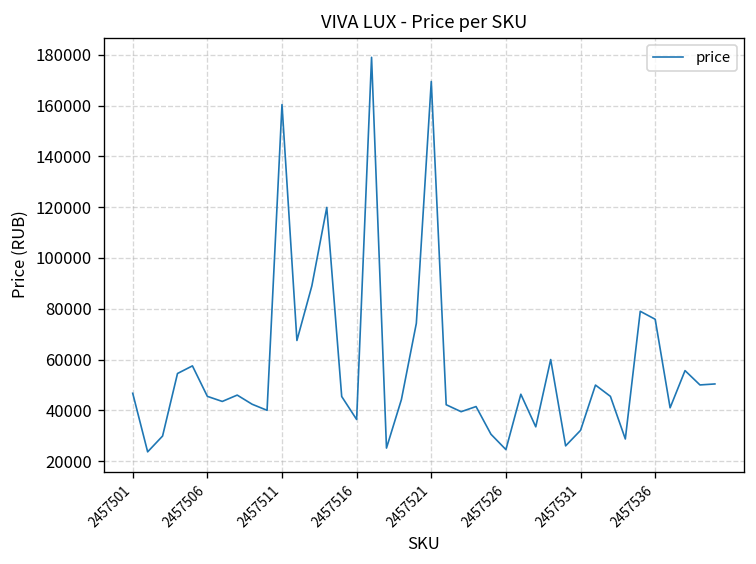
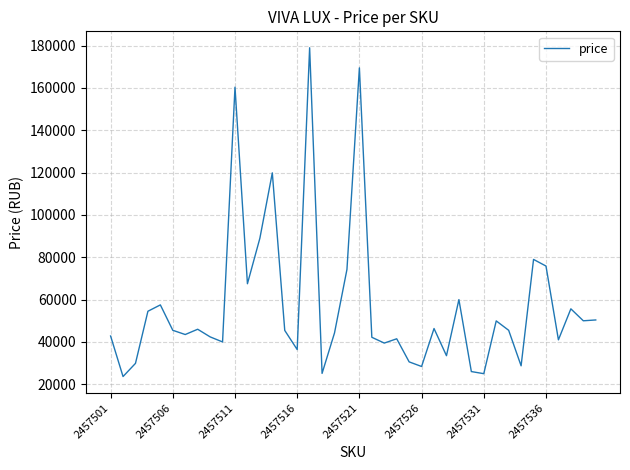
2457501: 47000 -> 43000
2457526: 25000 -> 28000
2457531: 32000 -> 25000
